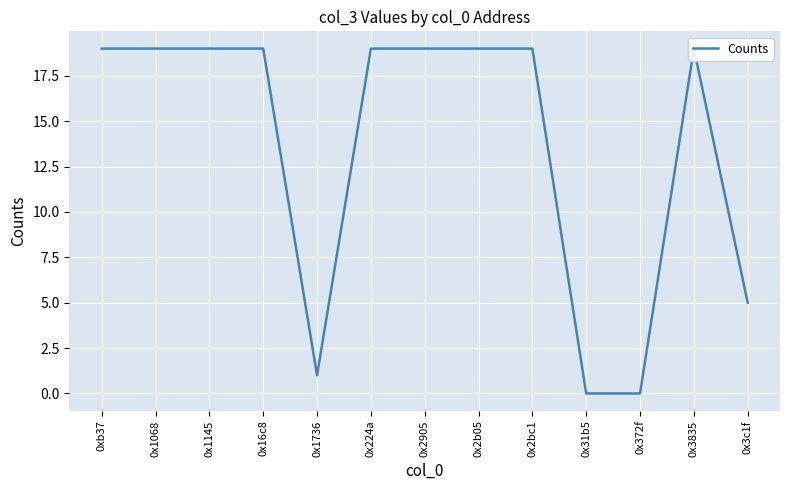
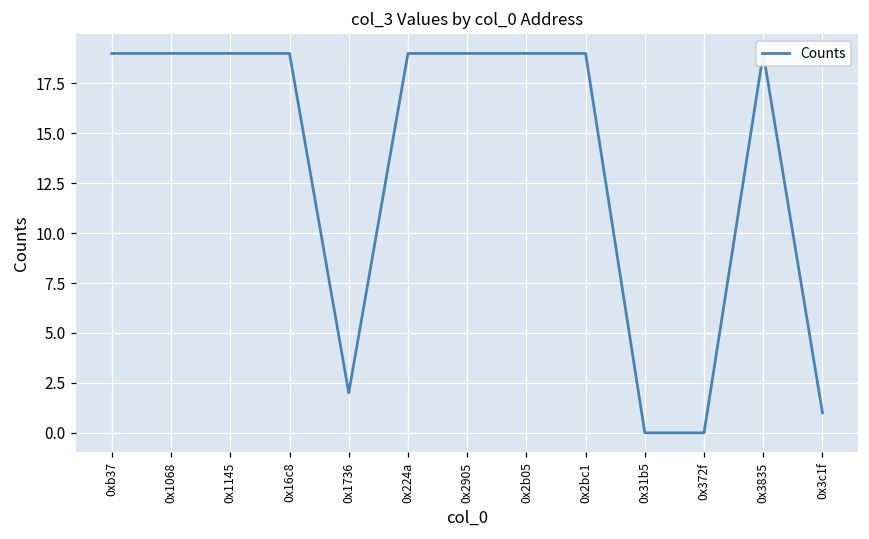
0x1736: 1 -> 2
0x3c1f: 5 -> 1
